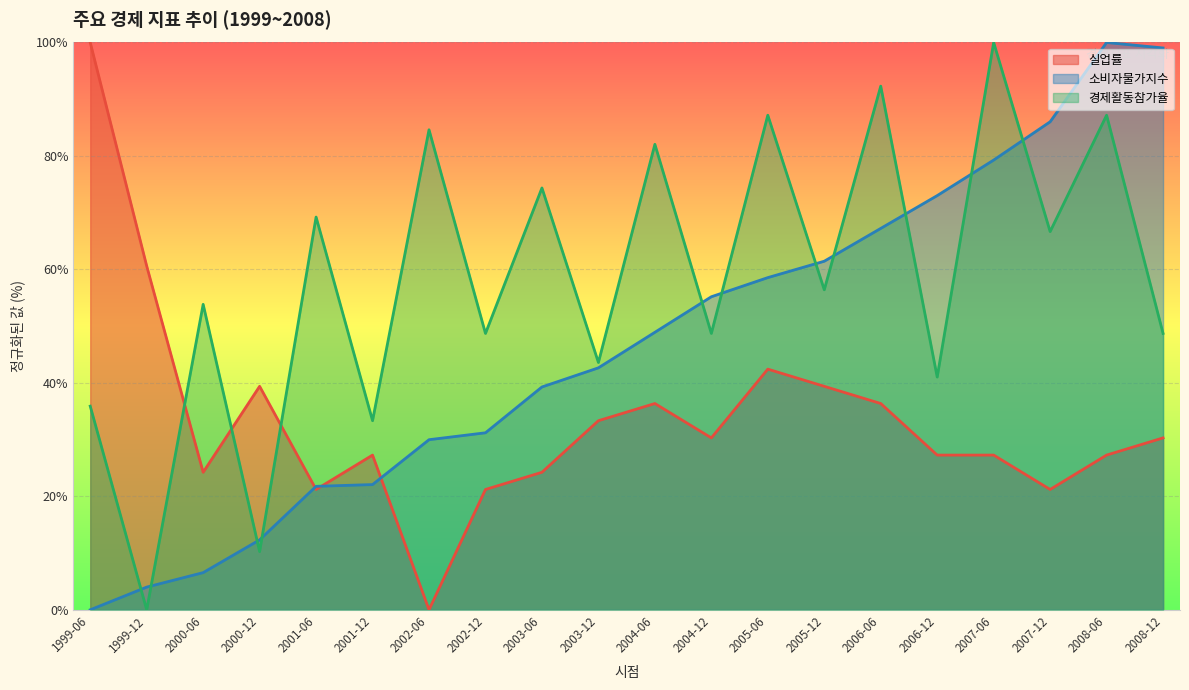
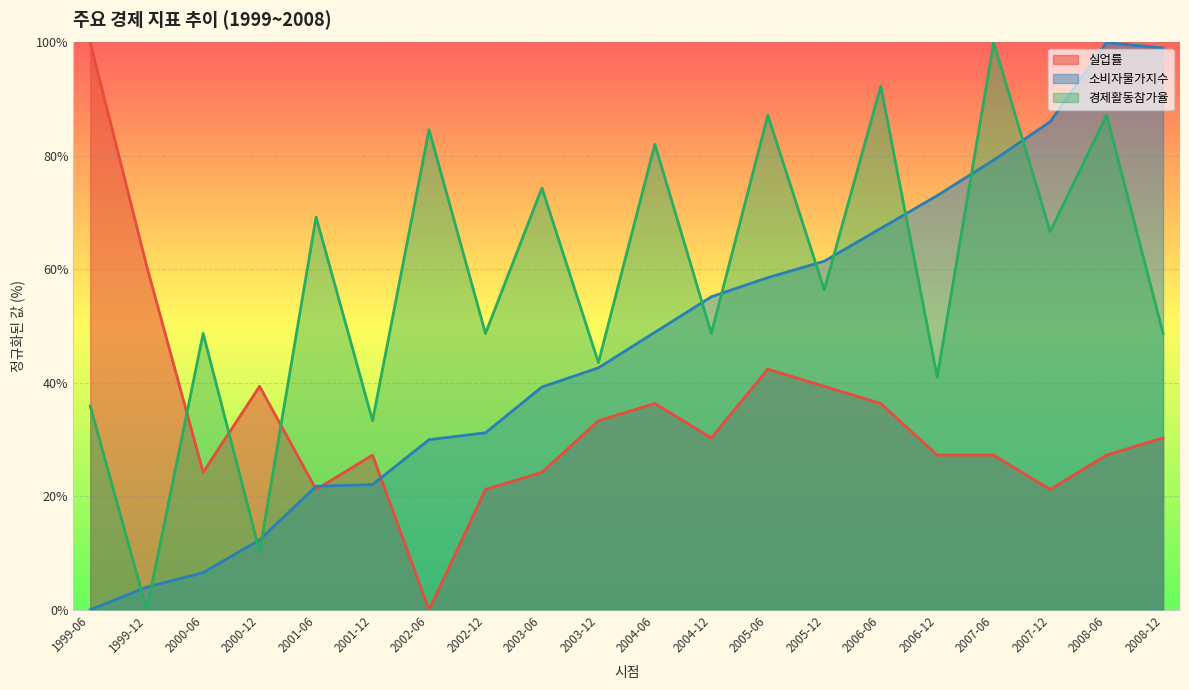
경제활동참가율, 2000-06: 54% -> 49%
